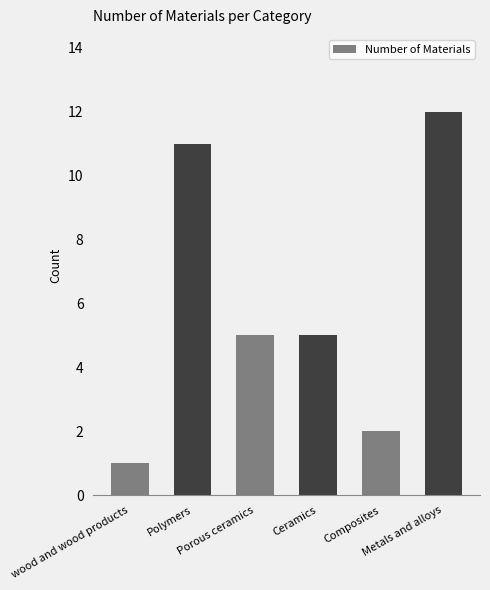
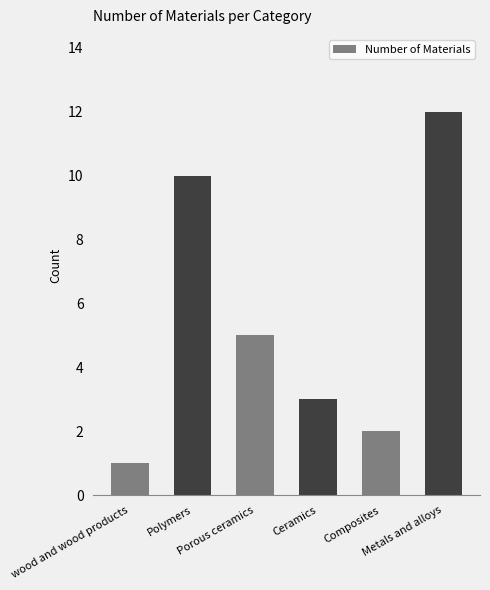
Polymers: 11 -> 10
Ceramics: 5 -> 3
